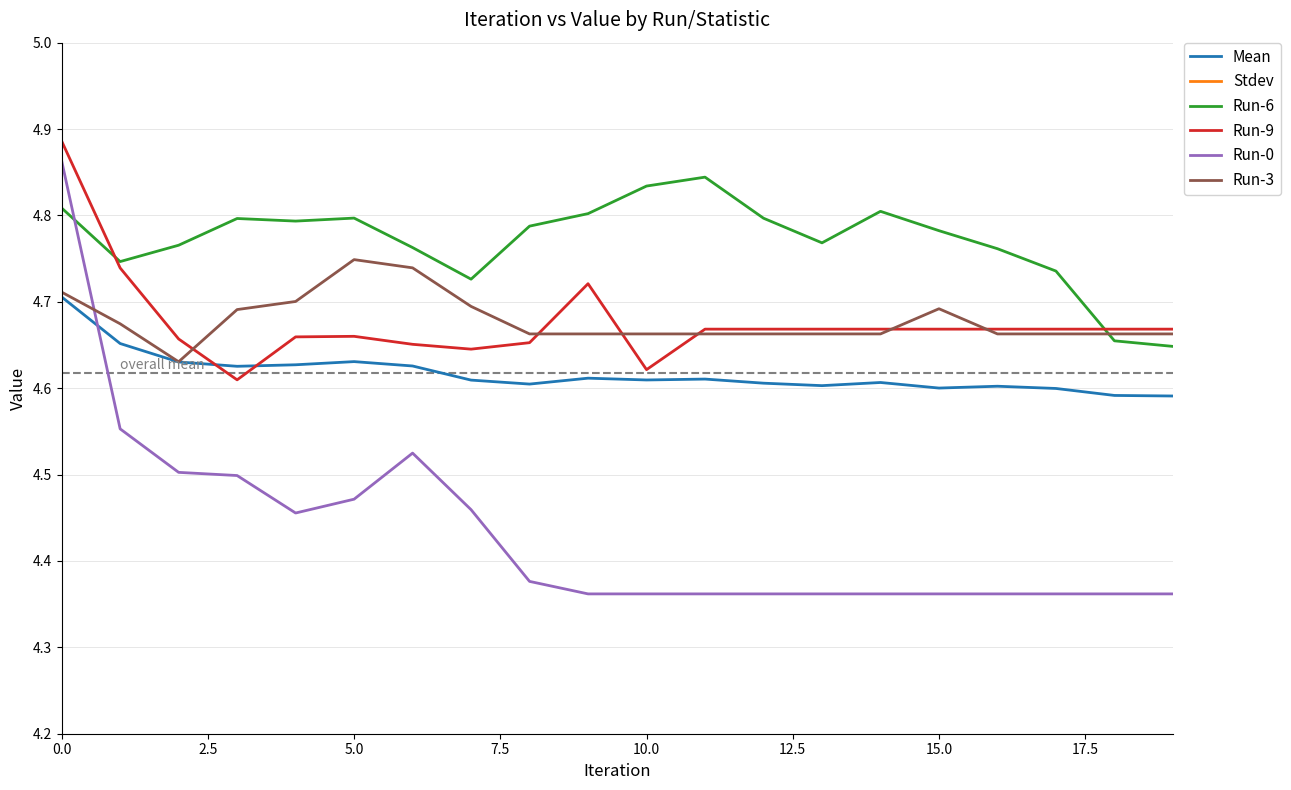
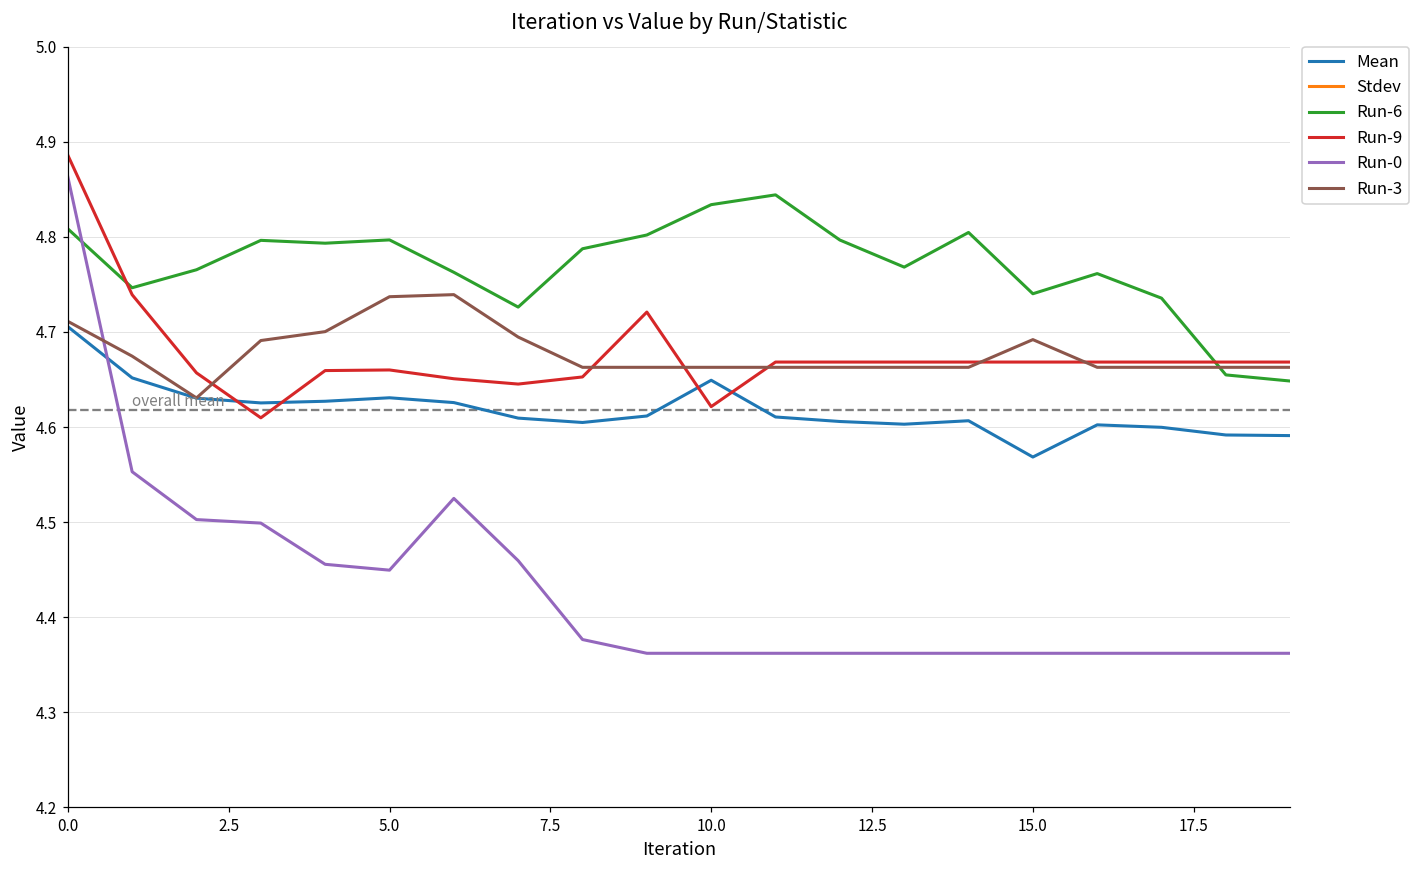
Run-0, 5.0: 4.47 -> 4.45
Run-3, 5.0: 4.75 -> 4.74
Mean, 10.0: 4.61 -> 4.65
Mean, 15.0: 4.60 -> 4.57
Run-6, 15.0: 4.78 -> 4.74
